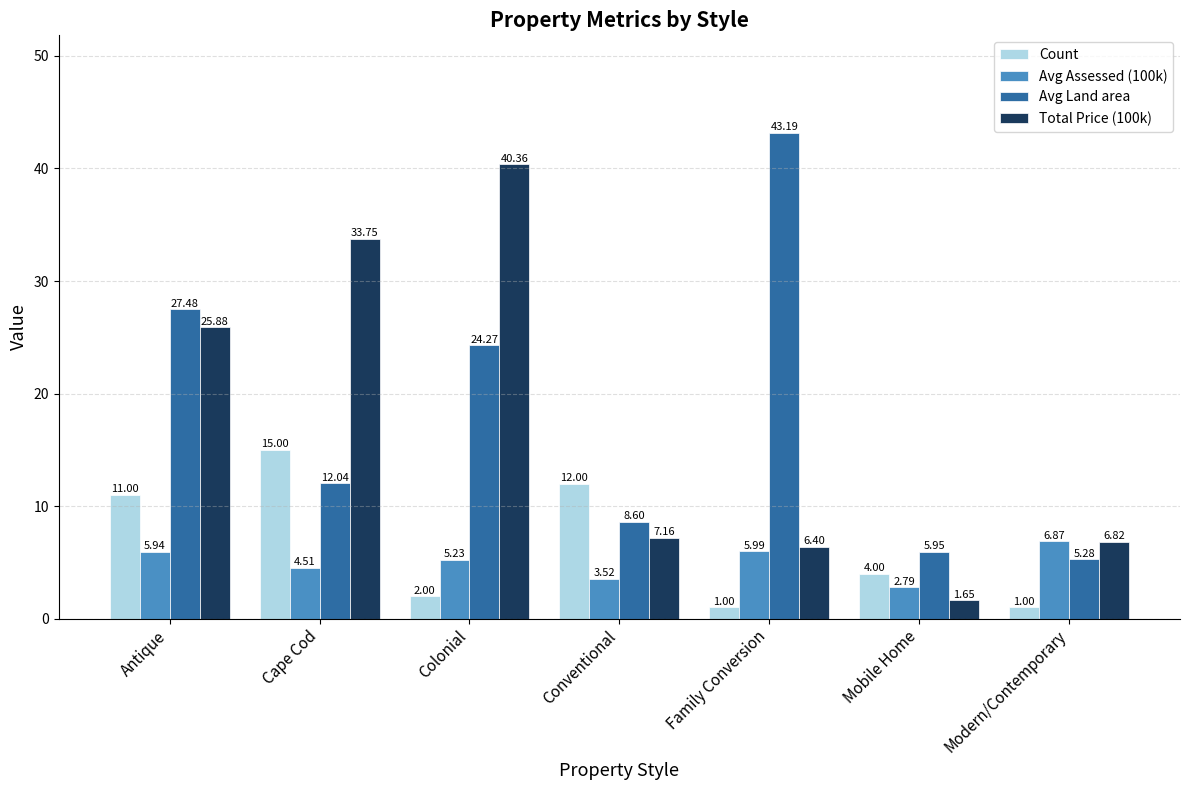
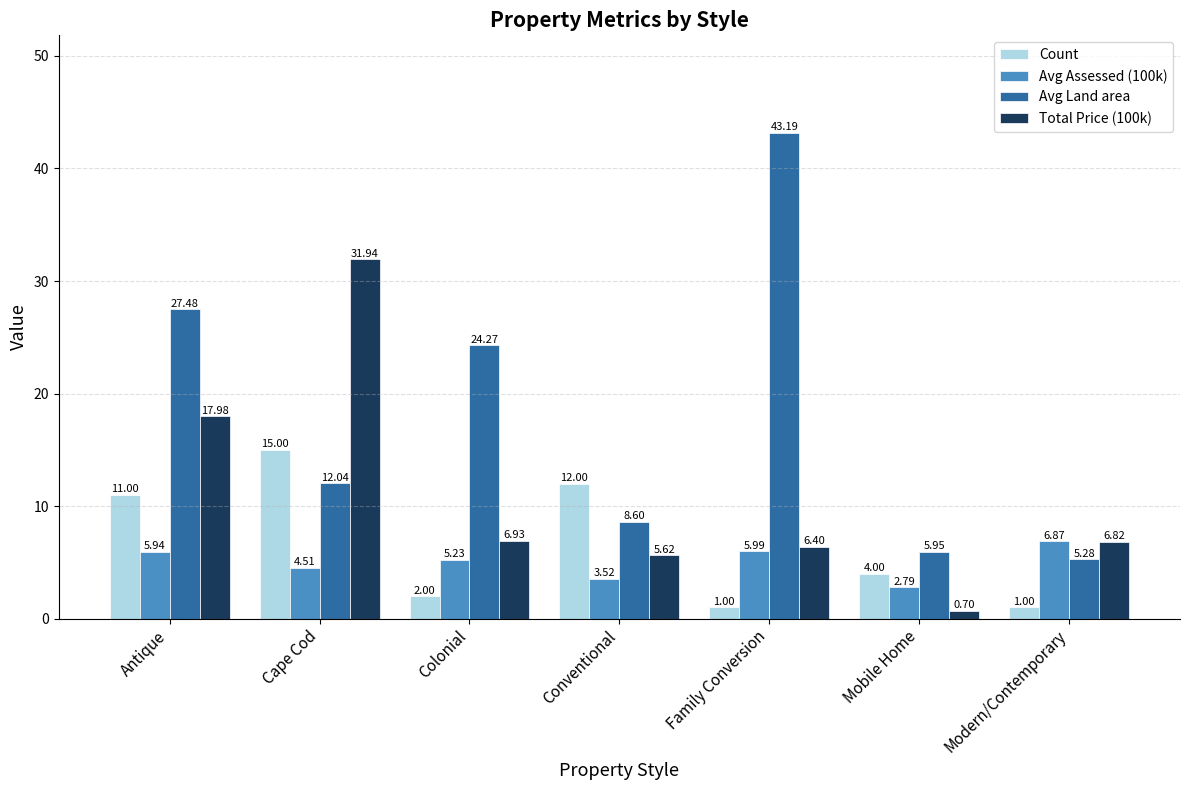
Total Price (100k), Antique: 25.88 -> 17.98
Total Price (100k), Cape Cod: 33.75 -> 31.94
Total Price (100k), Colonial: 40.36 -> 6.93
Total Price (100k), Conventional: 7.16 -> 5.62
Total Price (100k), Mobile Home: 1.65 -> 0.70
